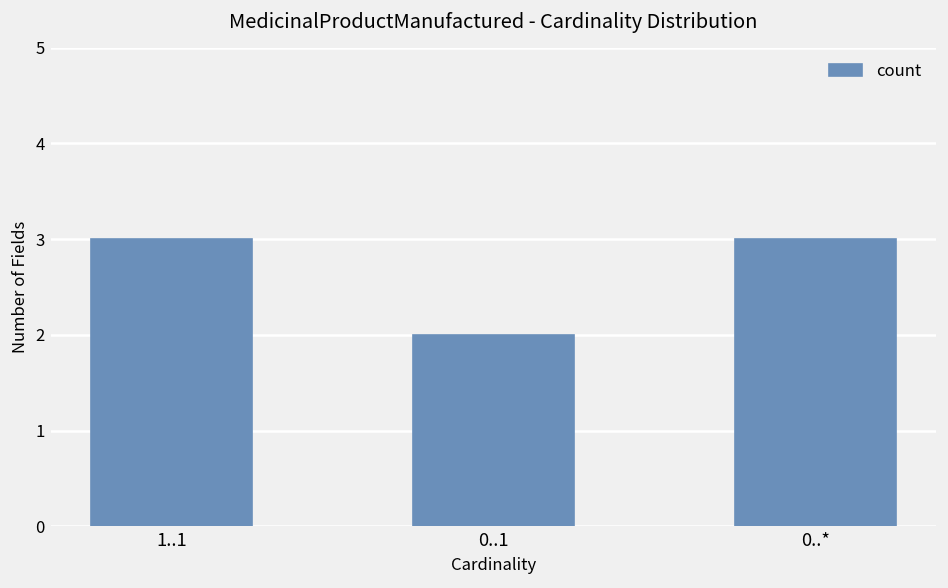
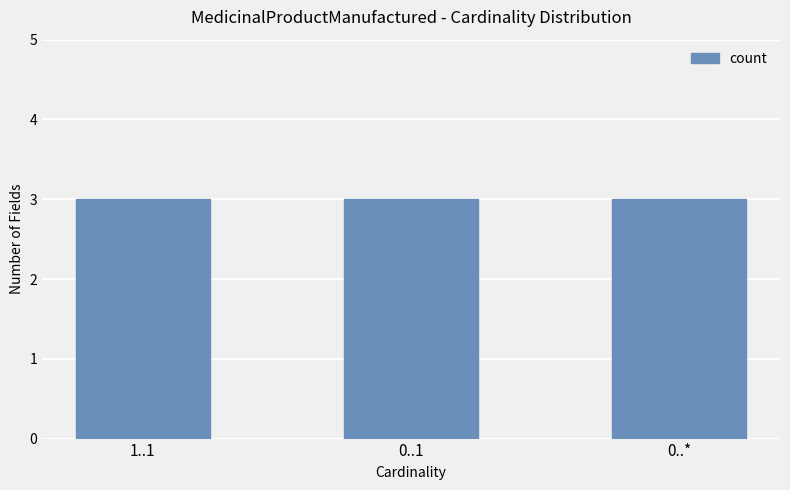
0..1: 2 -> 3
